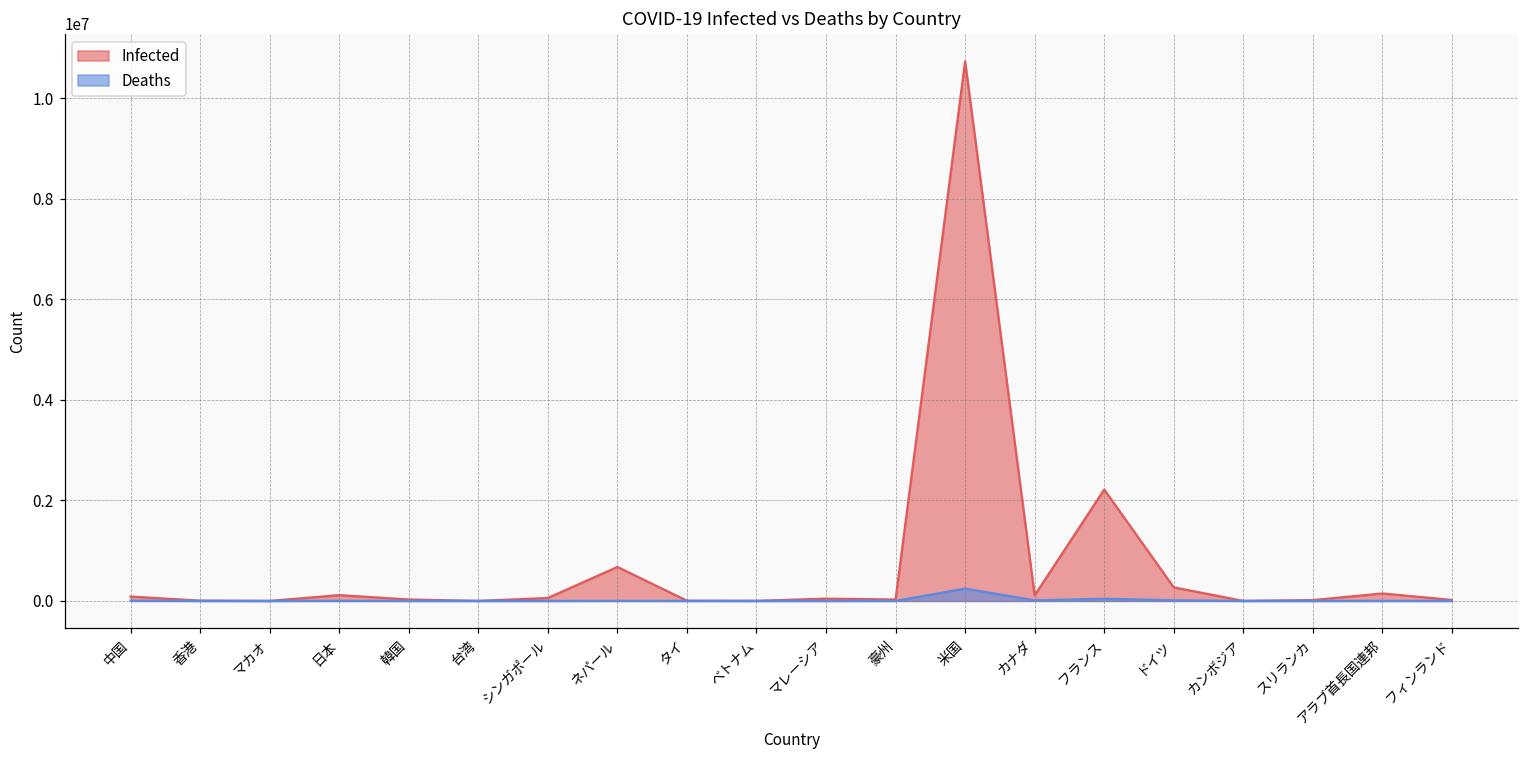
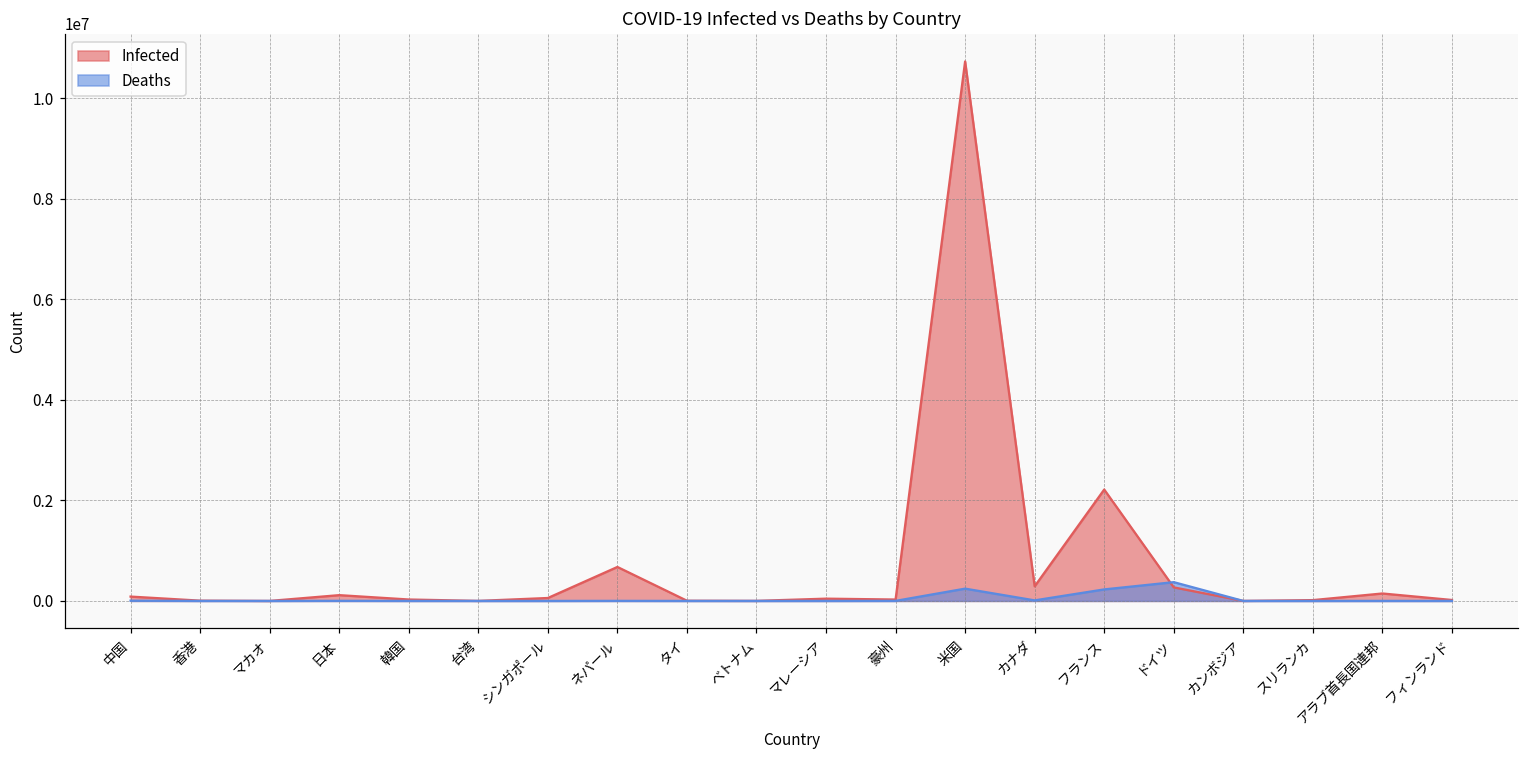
Infected, カナダ: 100000 -> 300000
Deaths, フランス: 0 -> 200000
Deaths, ドイツ: 0 -> 400000
